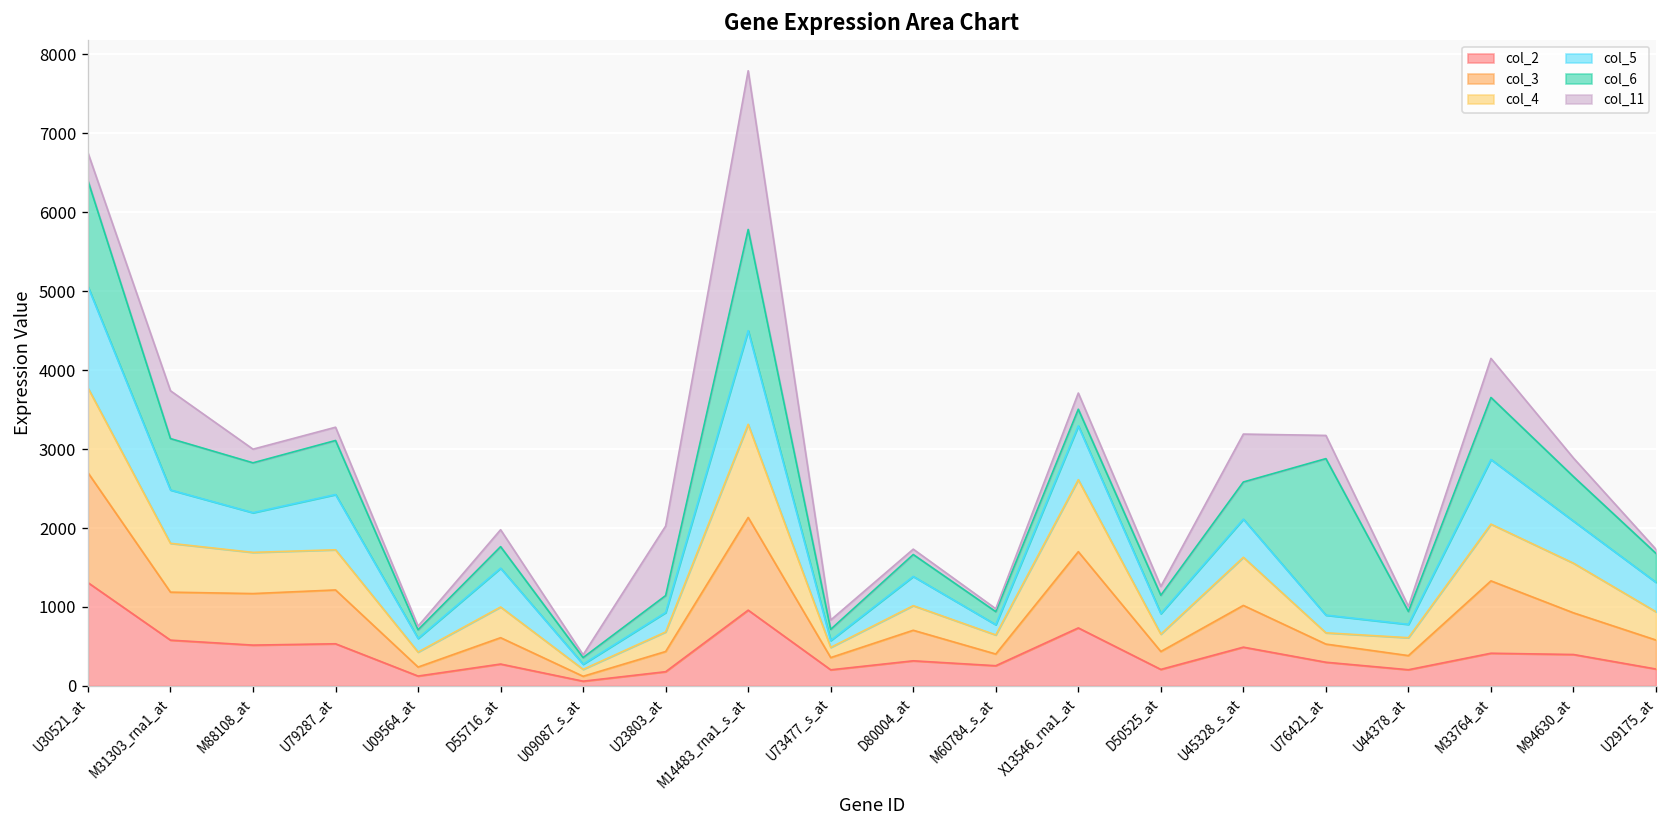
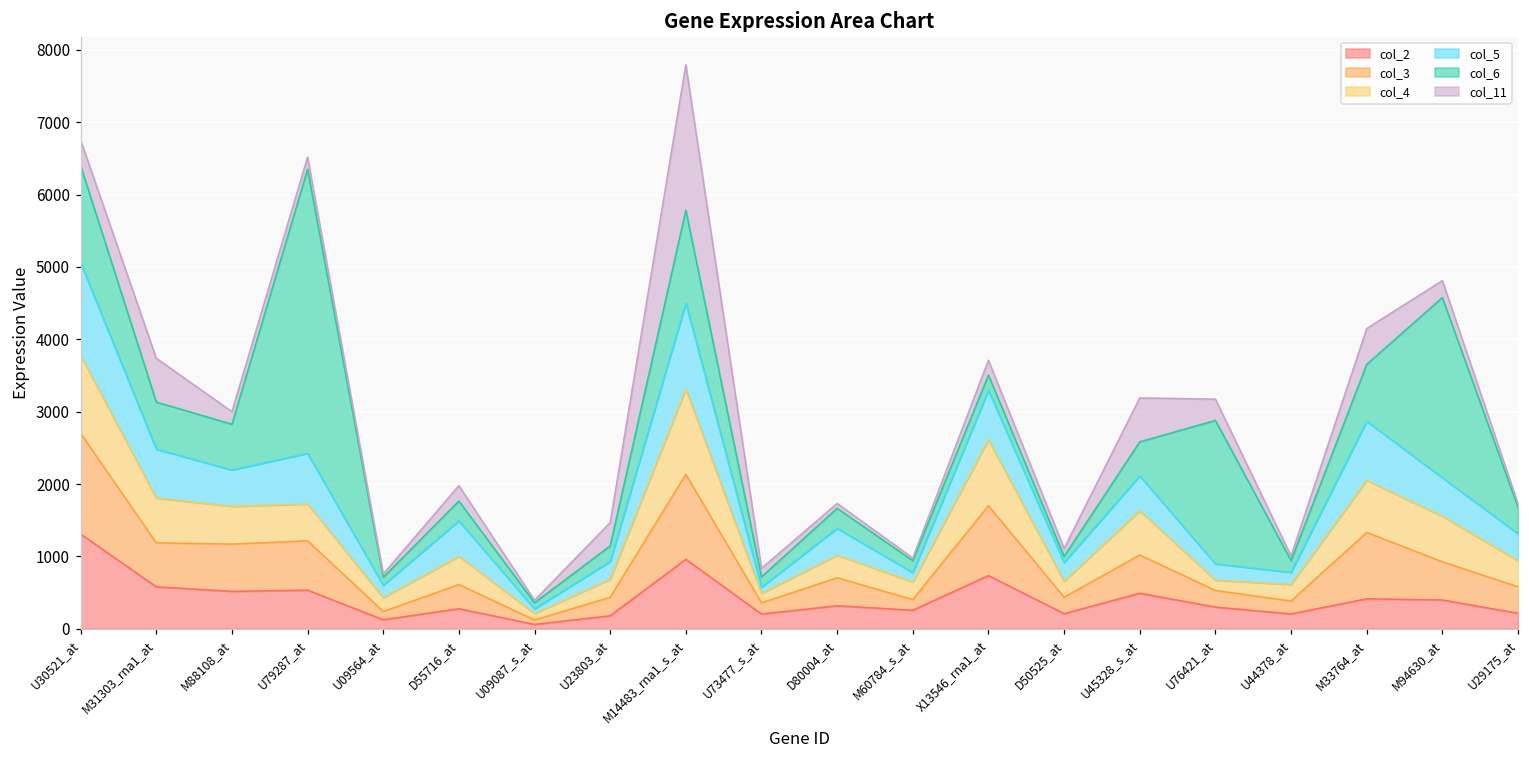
col_6, U79287_at: 700 -> 3900
col_11, U23803_at: 900 -> 300
col_6, D50525_at: 200 -> 100
col_6, M94630_at: 600 -> 2500
